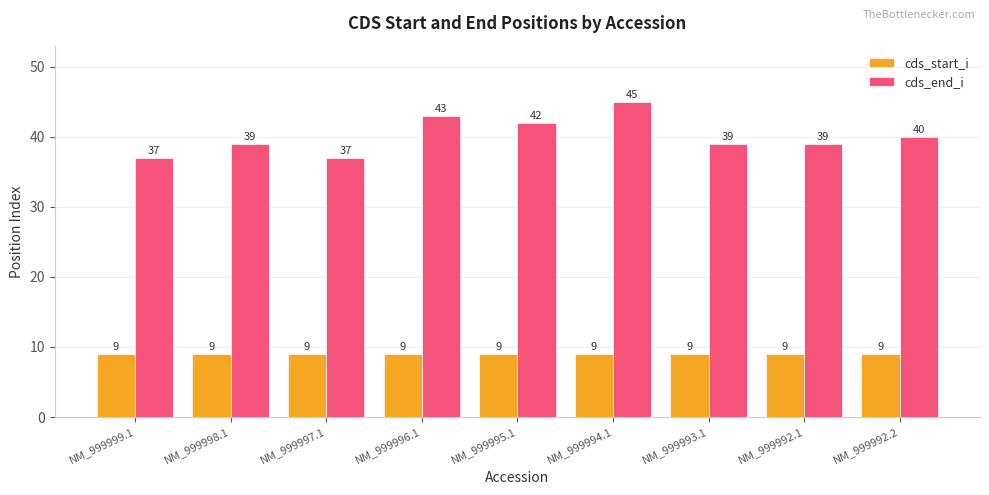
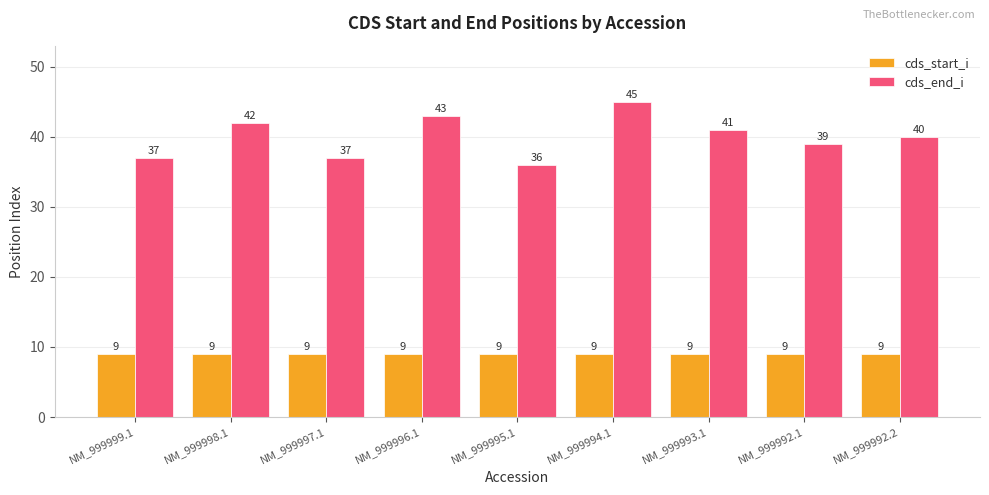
cds_end_i, NM_999998.1: 39 -> 42
cds_end_i, NM_999995.1: 42 -> 36
cds_end_i, NM_999993.1: 39 -> 41
